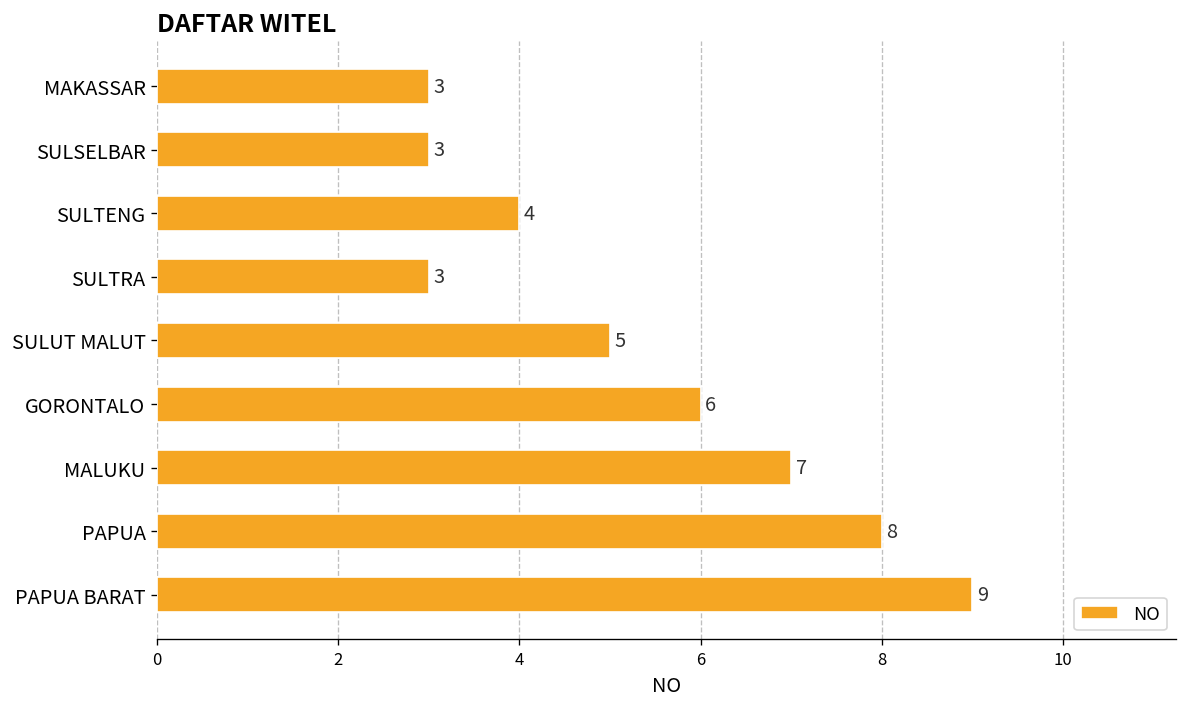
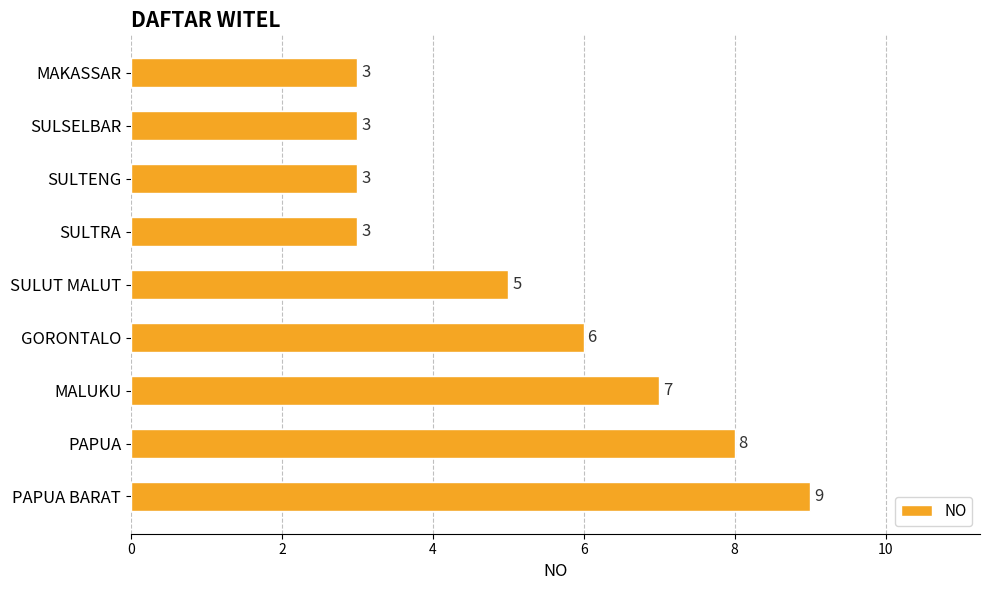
SULTENG: 4 -> 3
